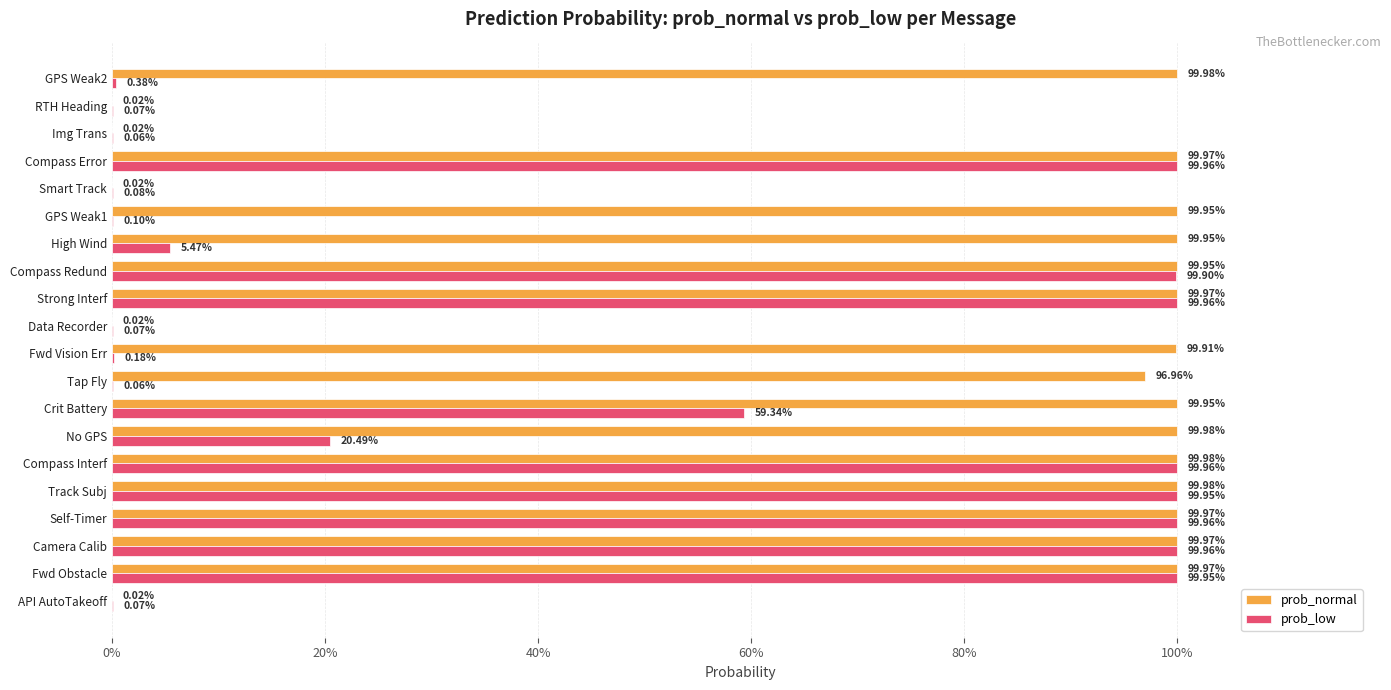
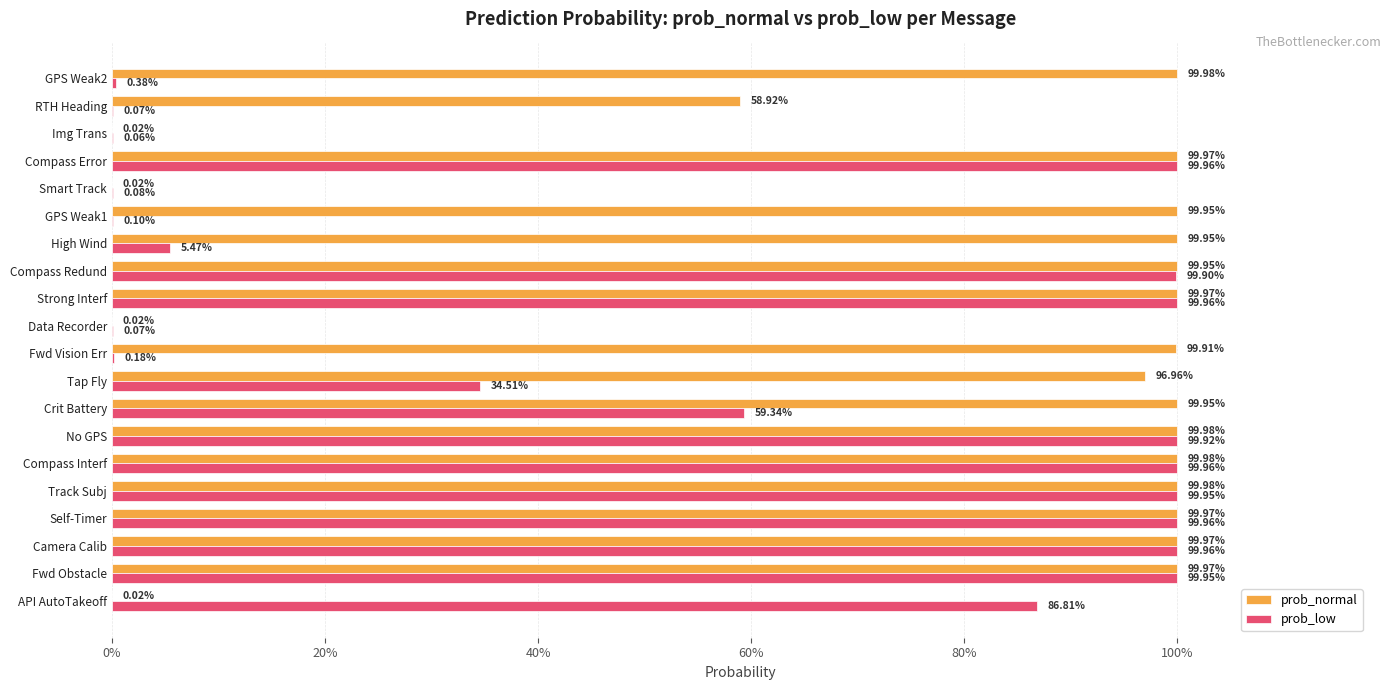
prob_normal, RTH Heading: 0.02% -> 58.92%
prob_low, Tap Fly: 0.06% -> 34.51%
prob_low, No GPS: 20.49% -> 99.92%
prob_low, API AutoTakeoff: 0.07% -> 86.81%
